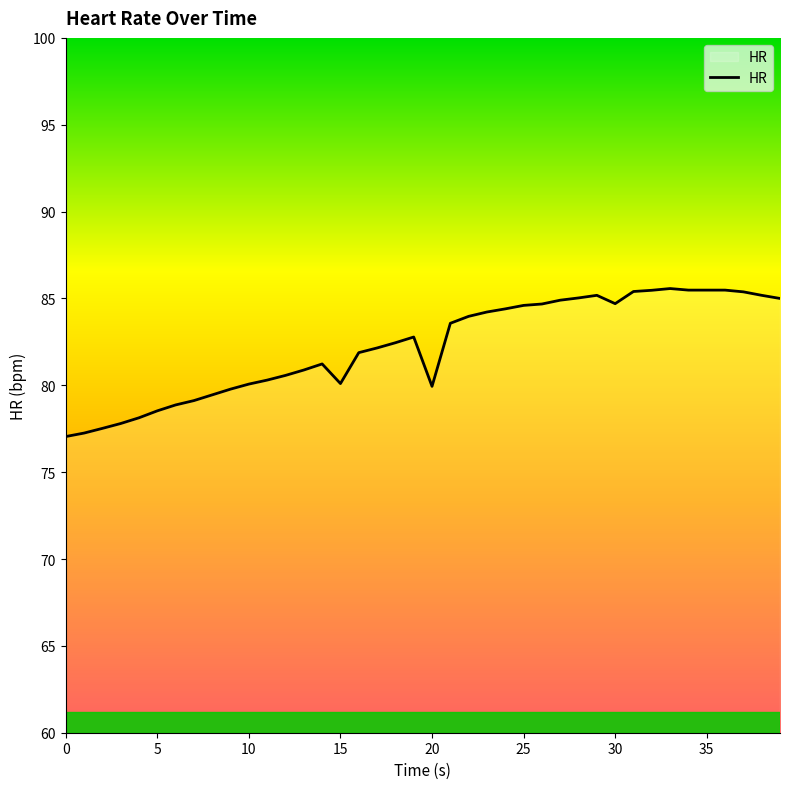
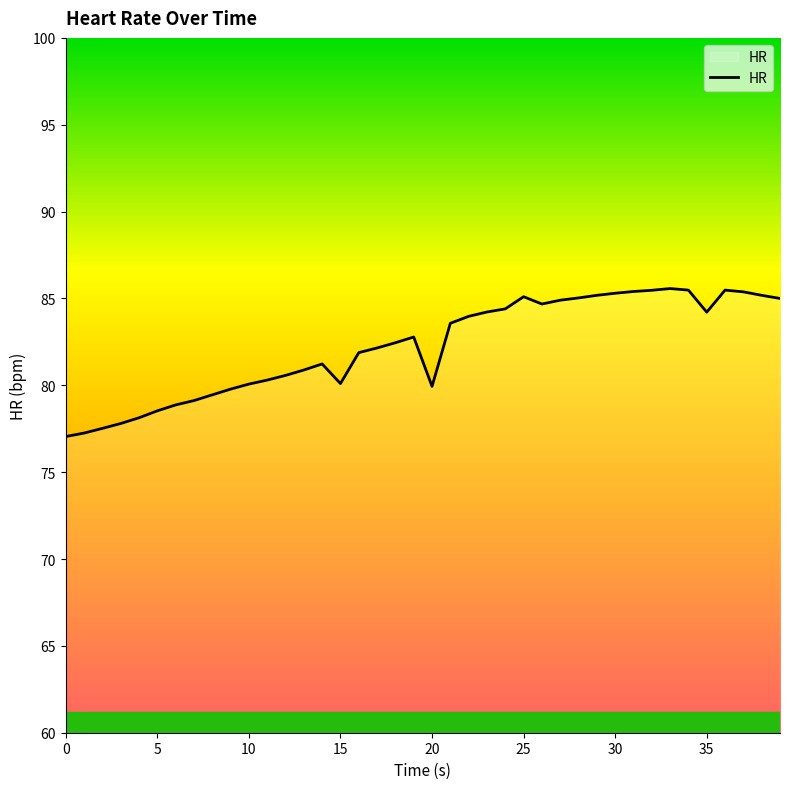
25: 84.6 -> 85.1
30: 84.7 -> 85.3
35: 85.5 -> 84.2
